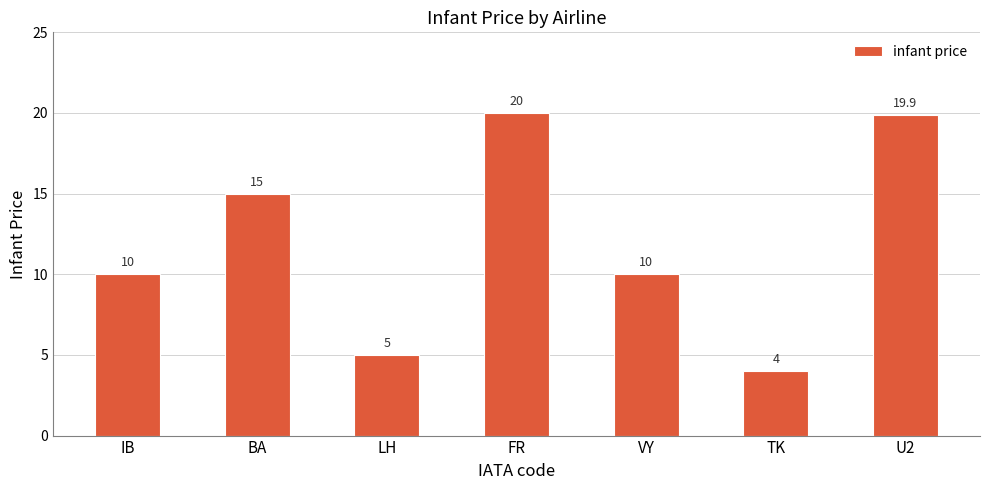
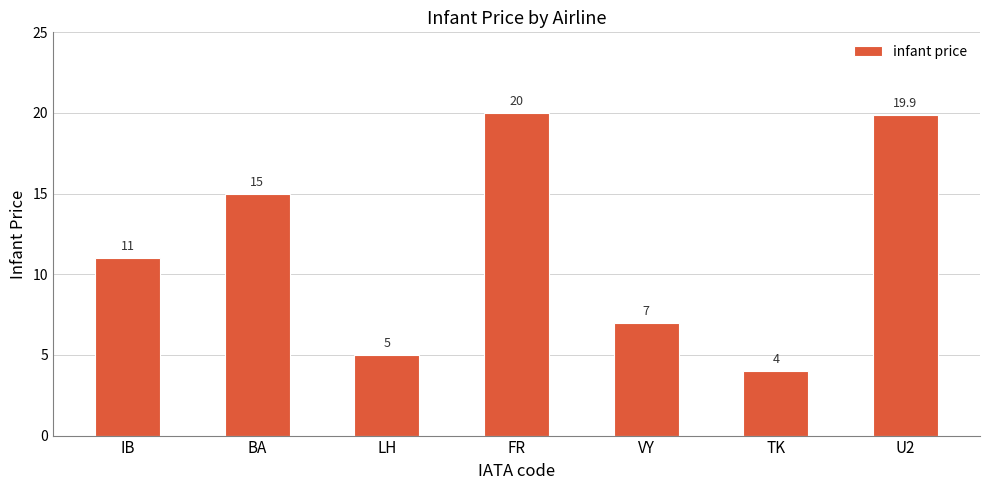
IB: 10 -> 11
VY: 10 -> 7
